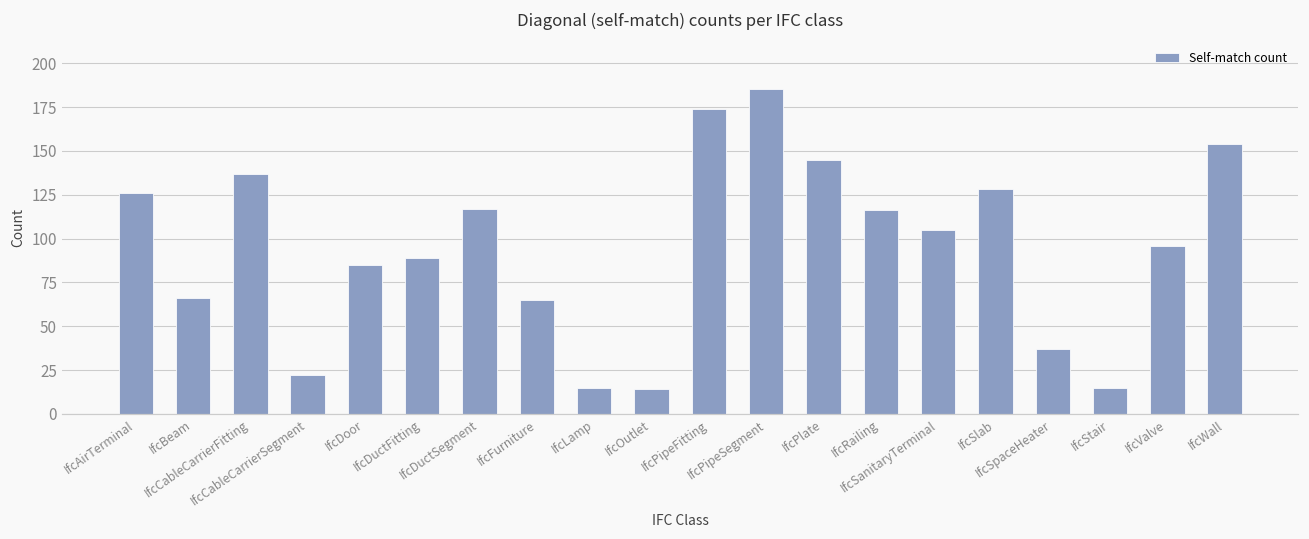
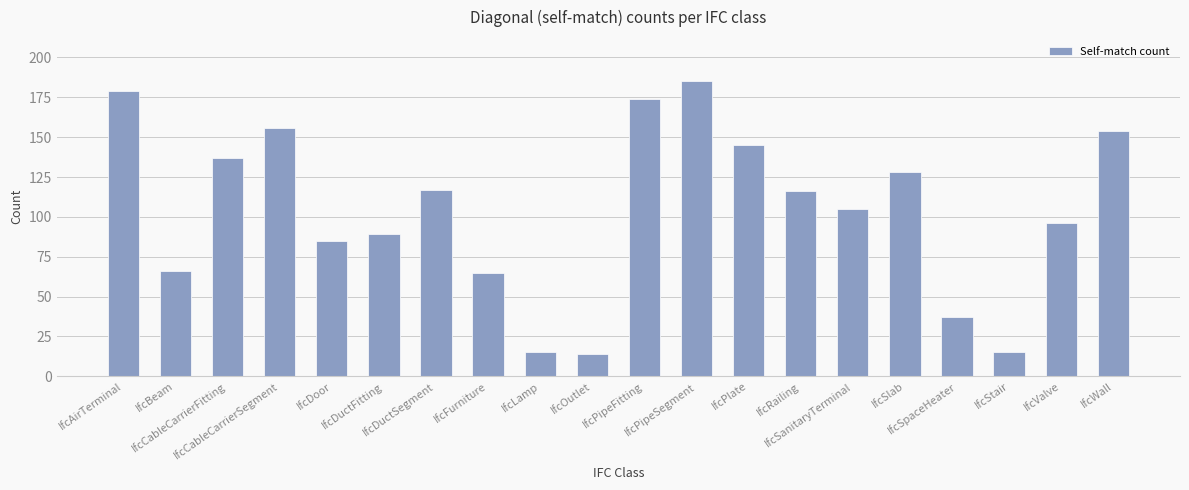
IfcAirTerminal: 126 -> 179
IfcCableCarrierSegment: 22 -> 156
